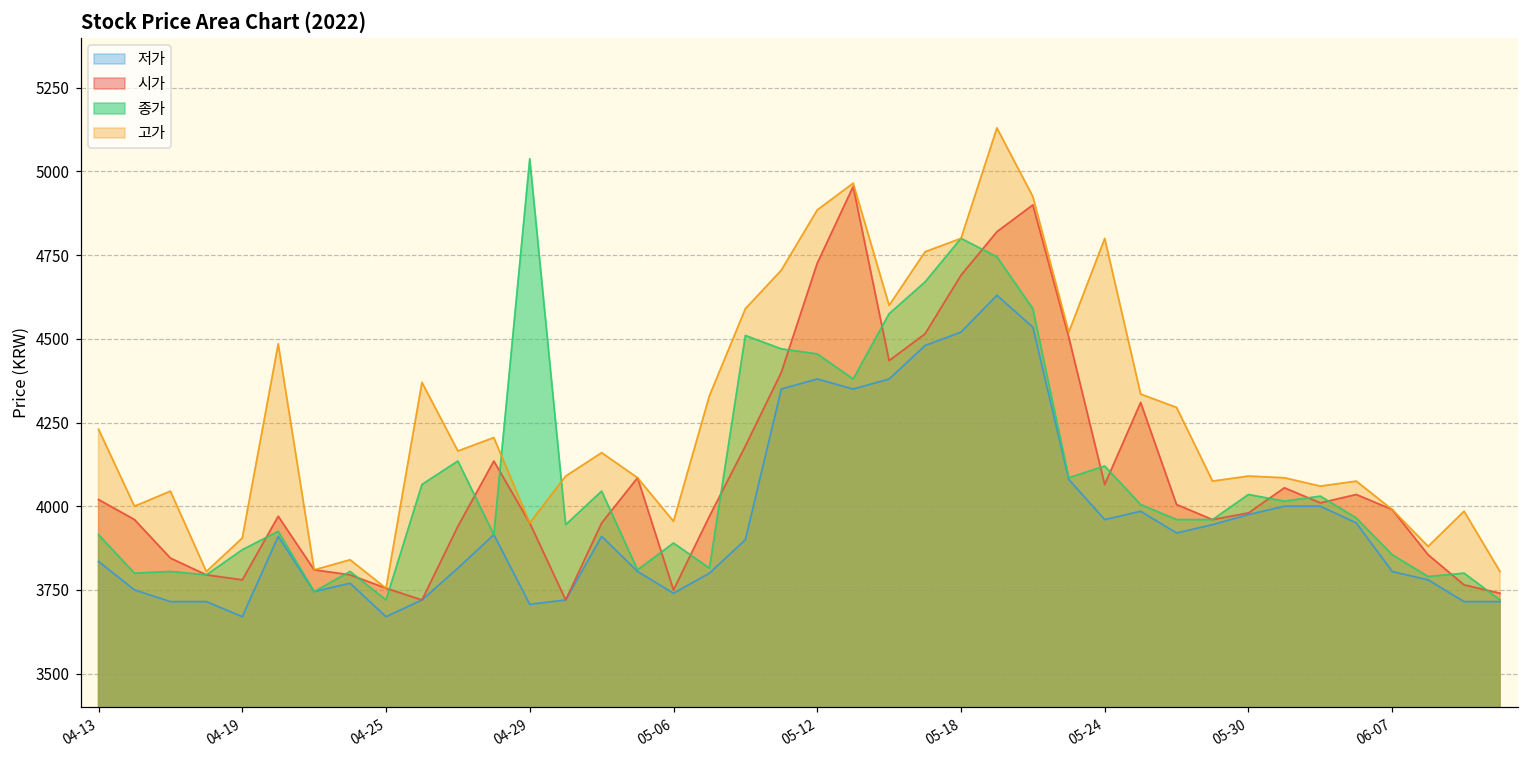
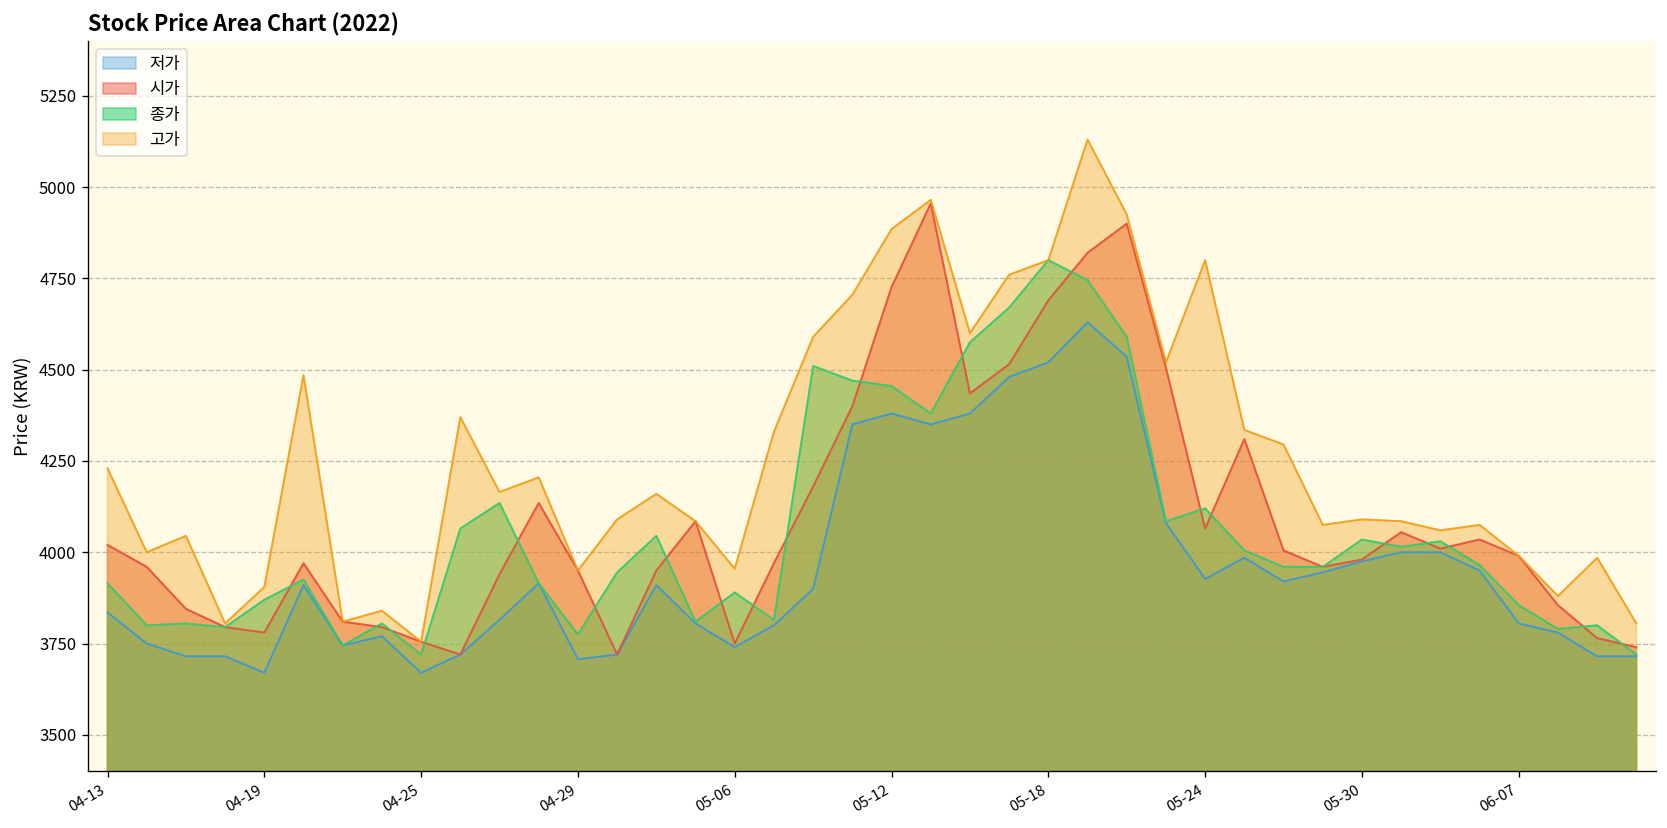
종가, 04-29: 5040 -> 3780
저가, 05-24: 3960 -> 3930
